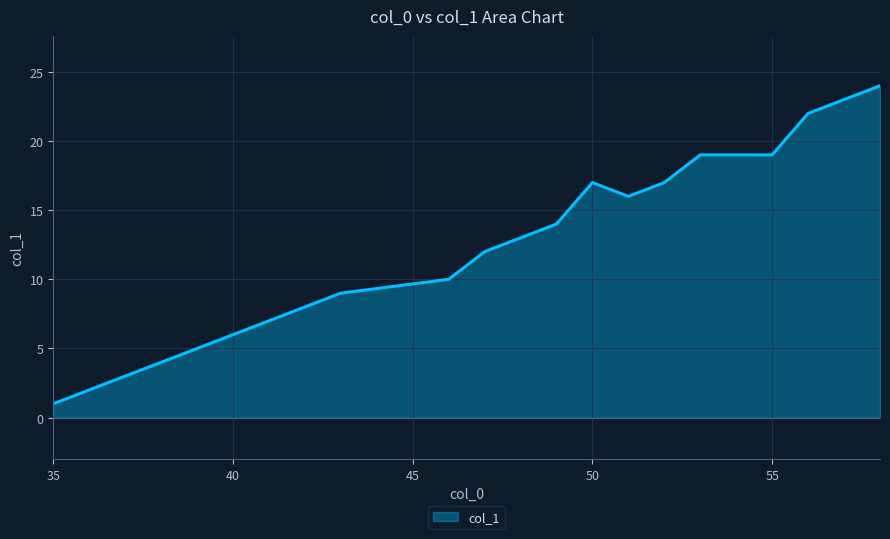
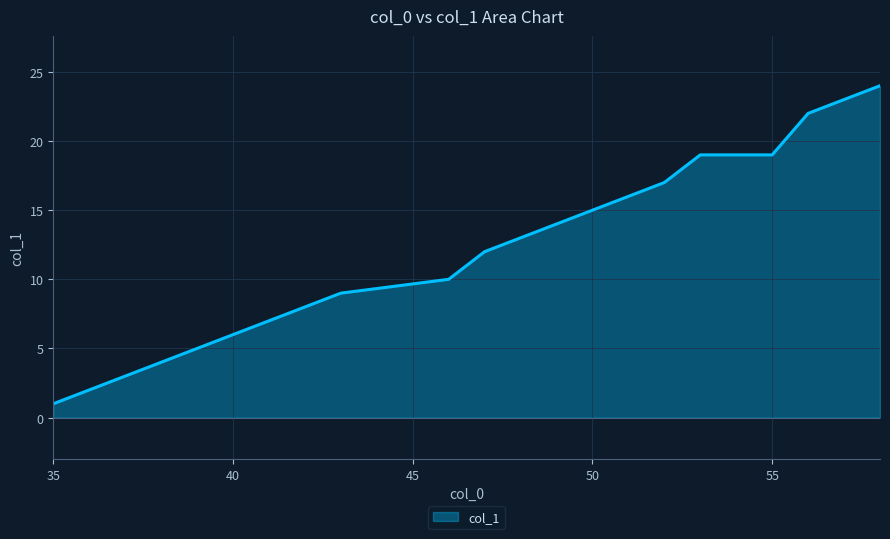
50: 17 -> 15
